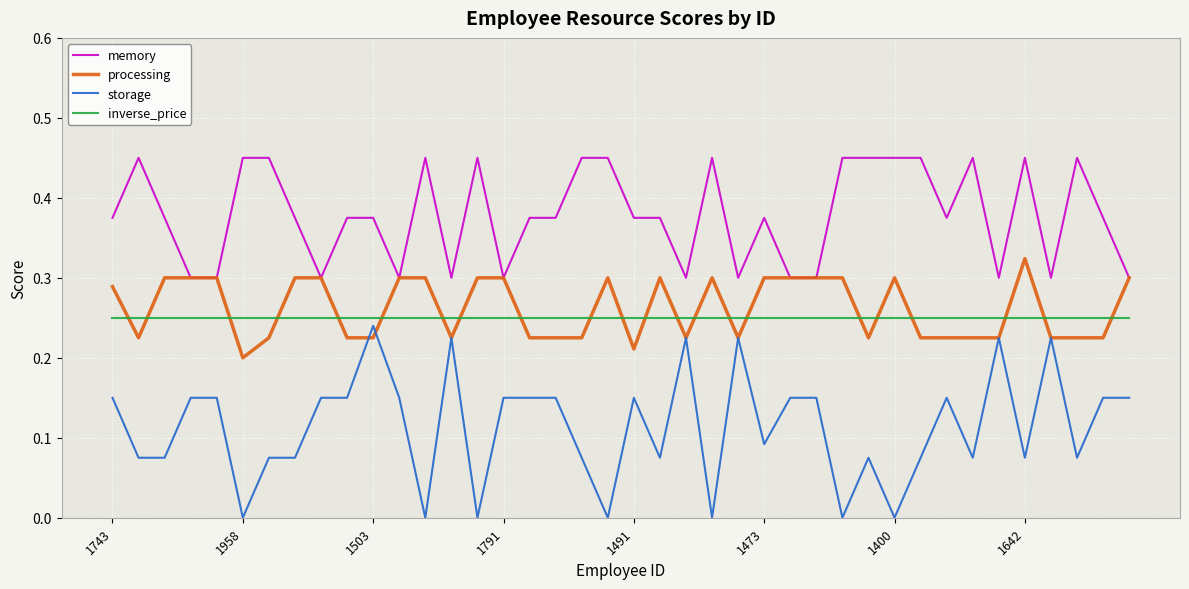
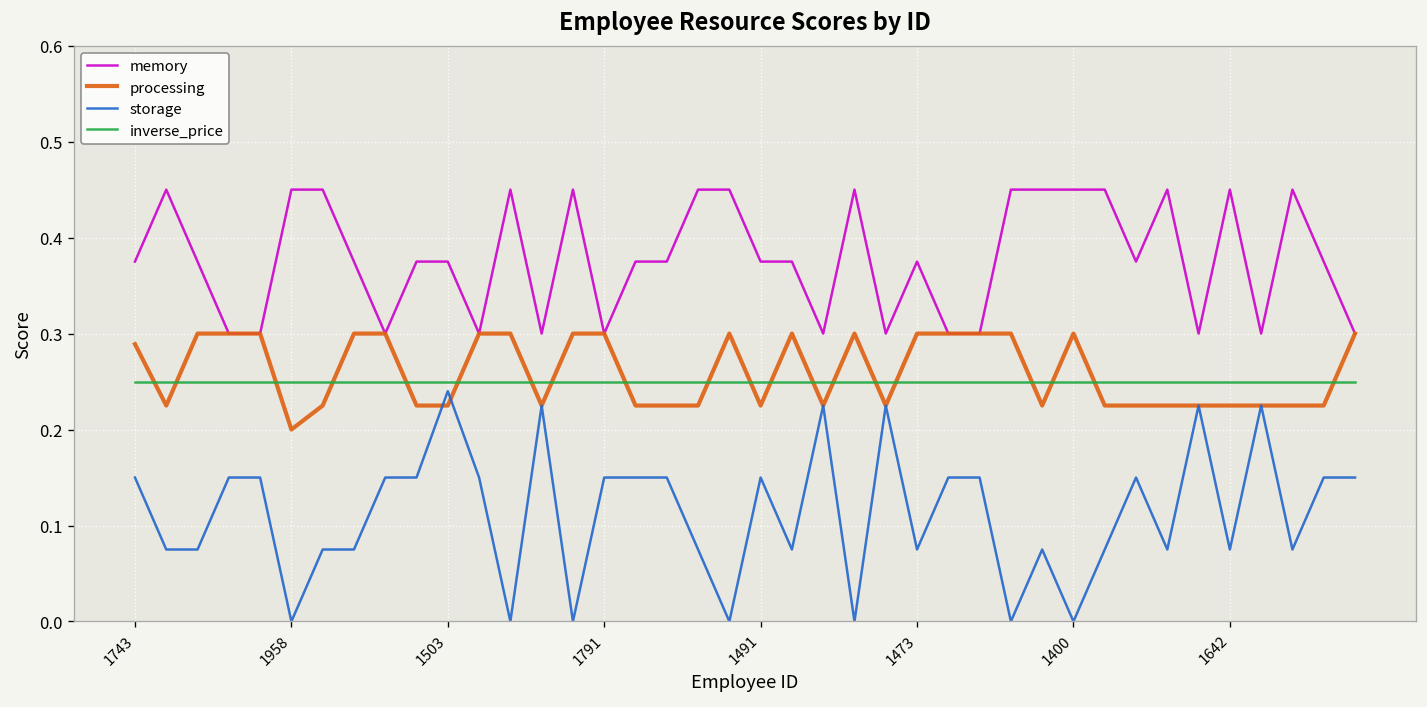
processing, 1491: 0.21 -> 0.23
storage, 1473: 0.09 -> 0.08
processing, 1642: 0.32 -> 0.23
